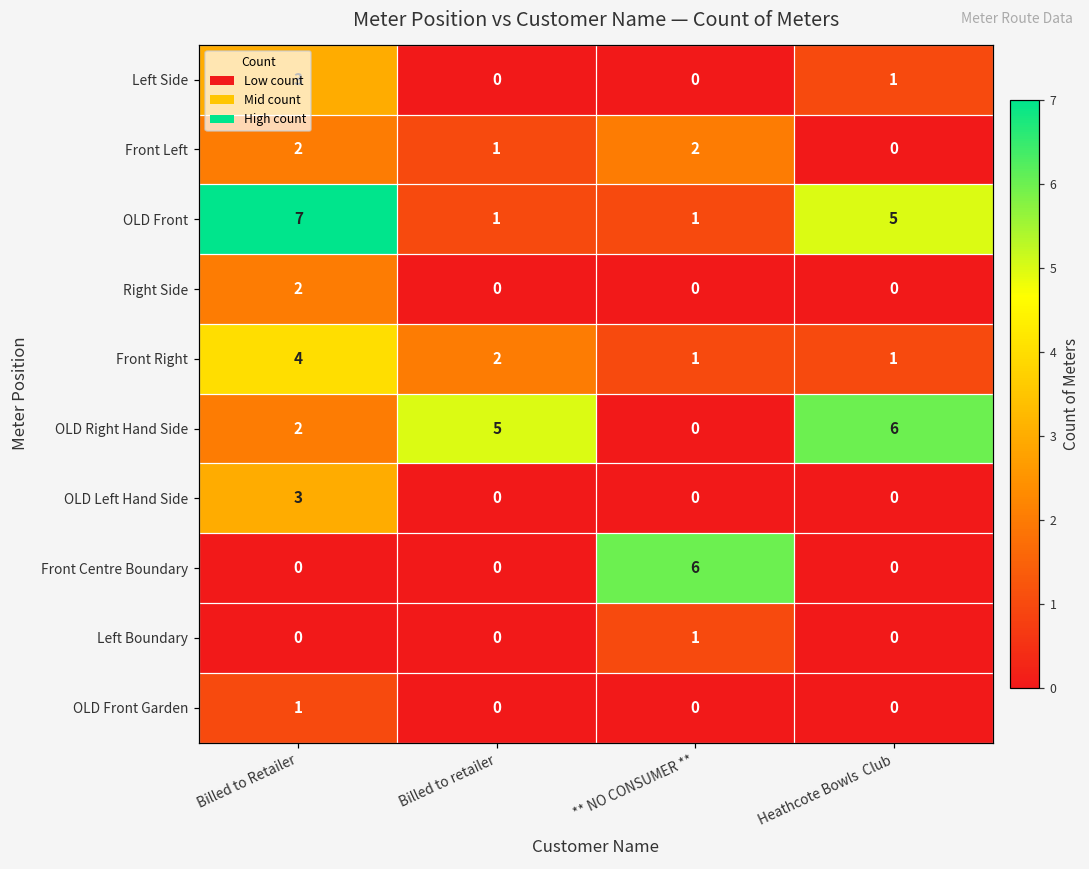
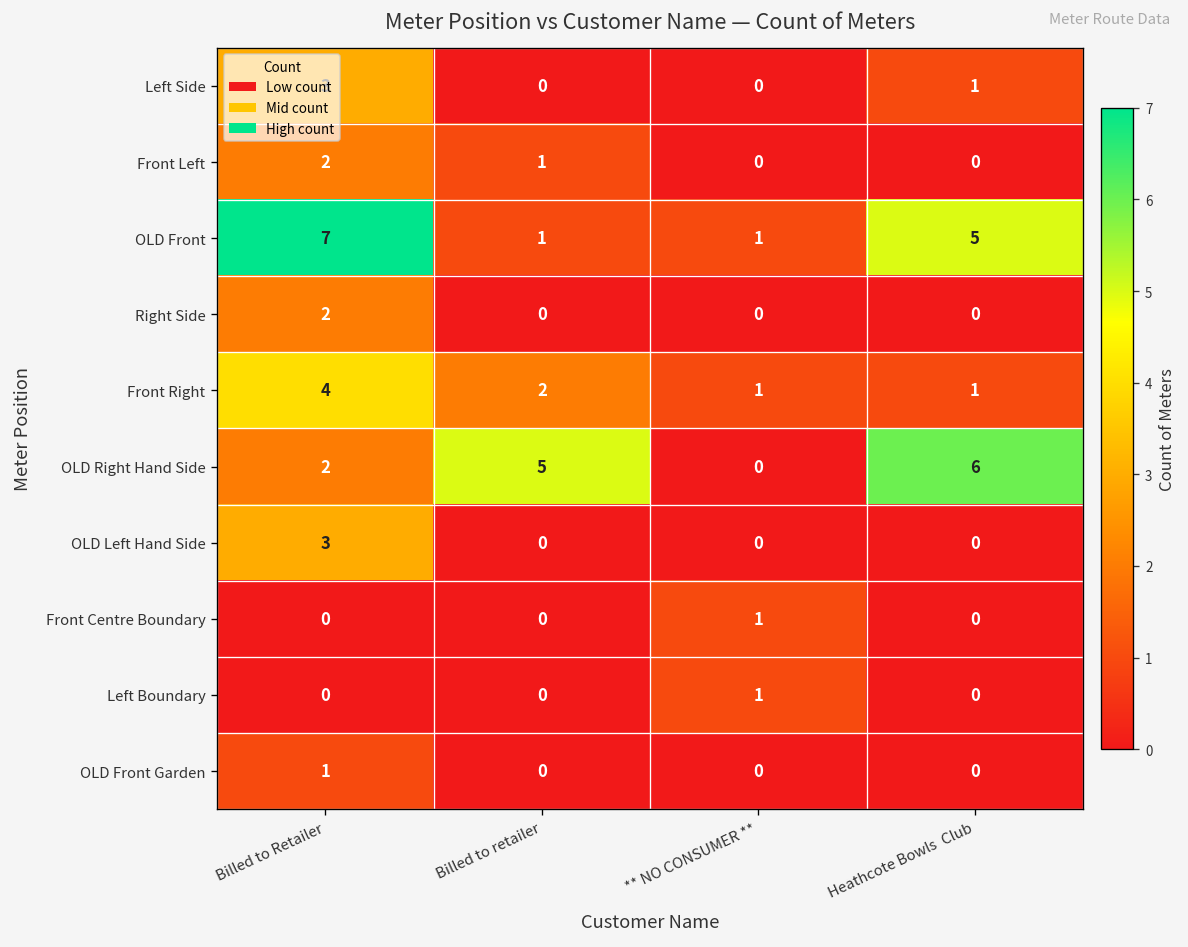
Front Left, ** NO CONSUMER **: 2 -> 0
Front Centre Boundary, ** NO CONSUMER **: 6 -> 1
